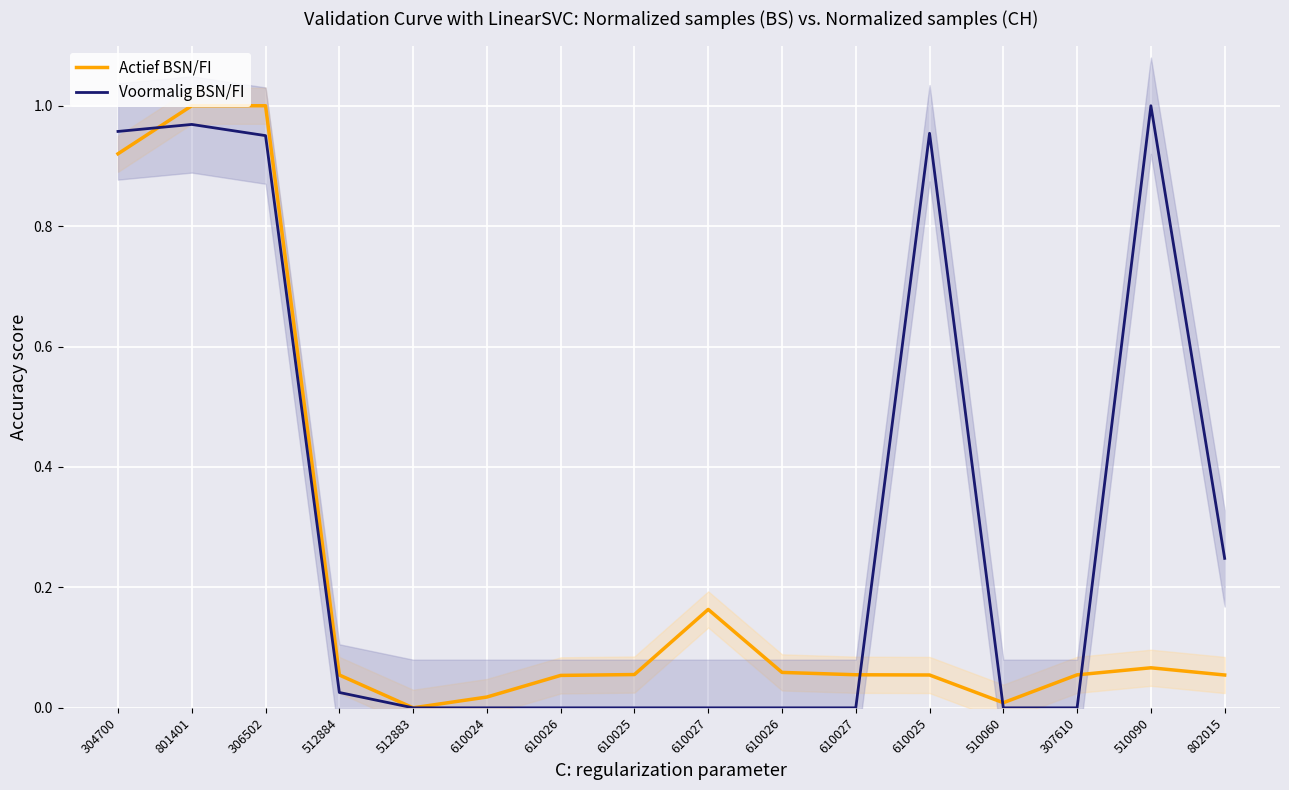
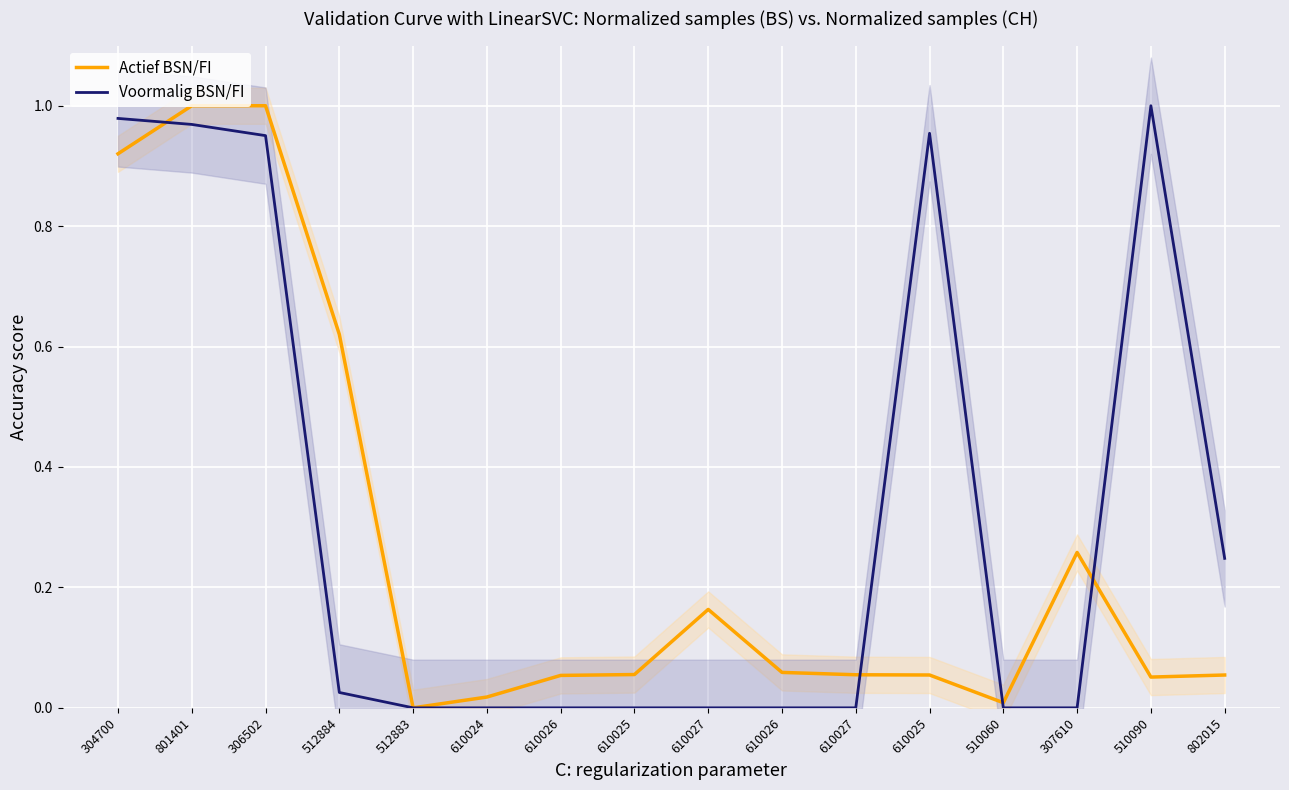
Voormalig BSN/FI, 304700: 0.96 -> 0.98
Actief BSN/FI, 512884: 0.05 -> 0.62
Actief BSN/FI, 307610: 0.05 -> 0.26
Actief BSN/FI, 510090: 0.07 -> 0.05
